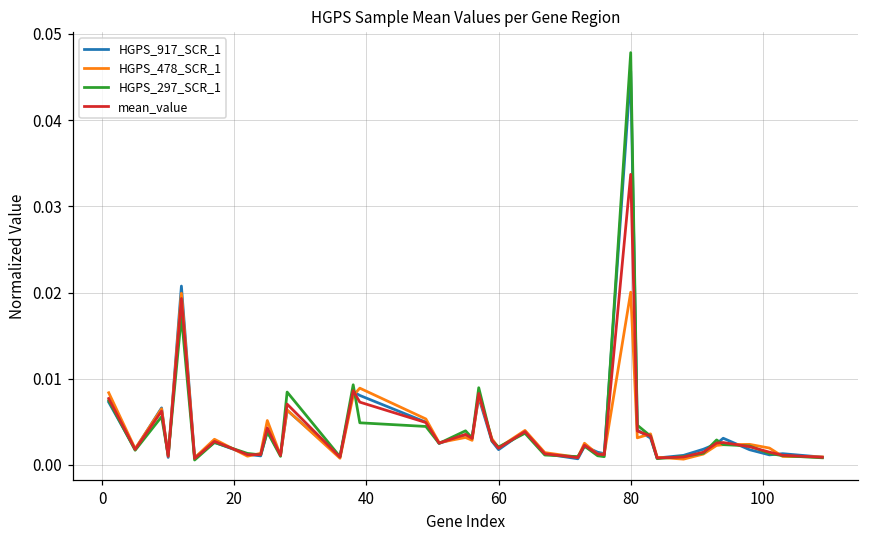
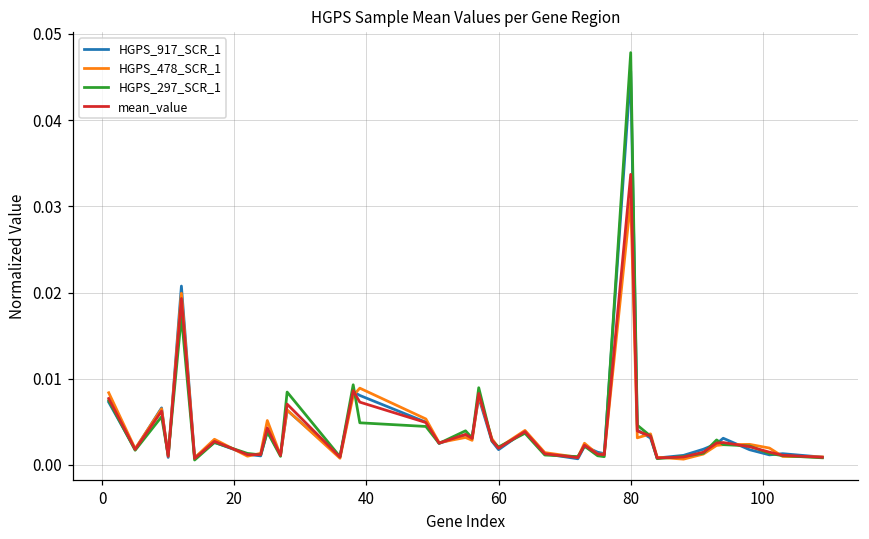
HGPS_478_SCR_1, 80: 0.020 -> 0.031
